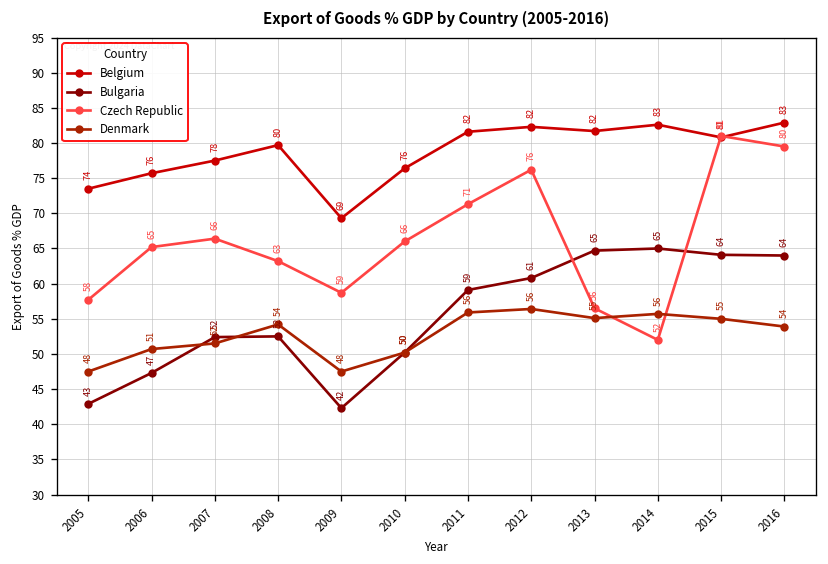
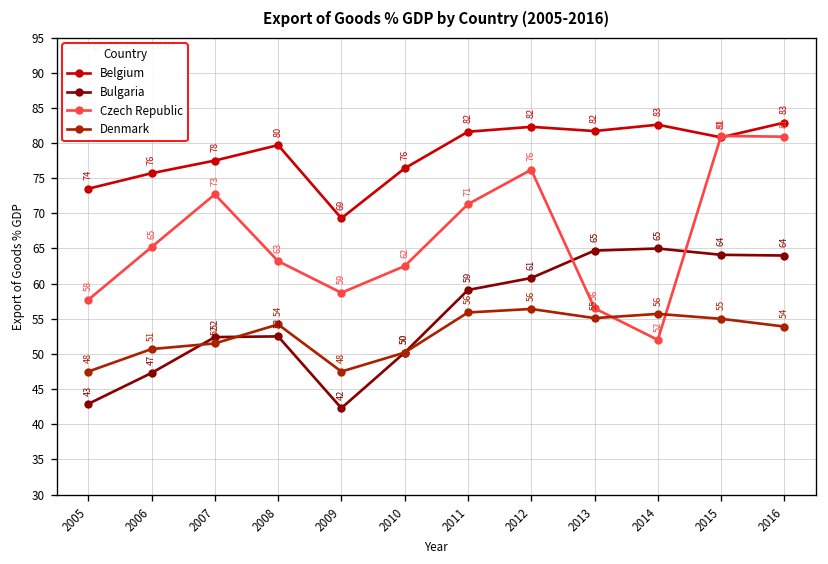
Czech Republic, 2007: 66 -> 73
Czech Republic, 2010: 66 -> 62
Czech Republic, 2016: 80 -> 81
